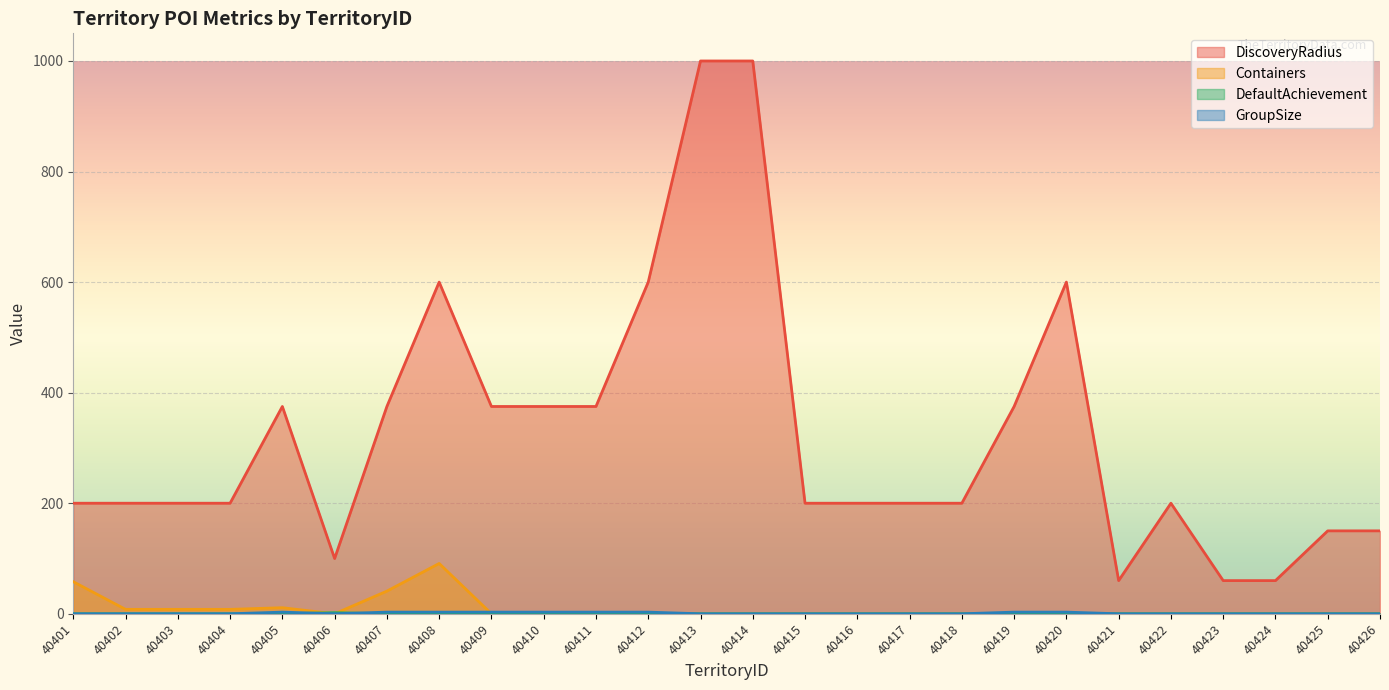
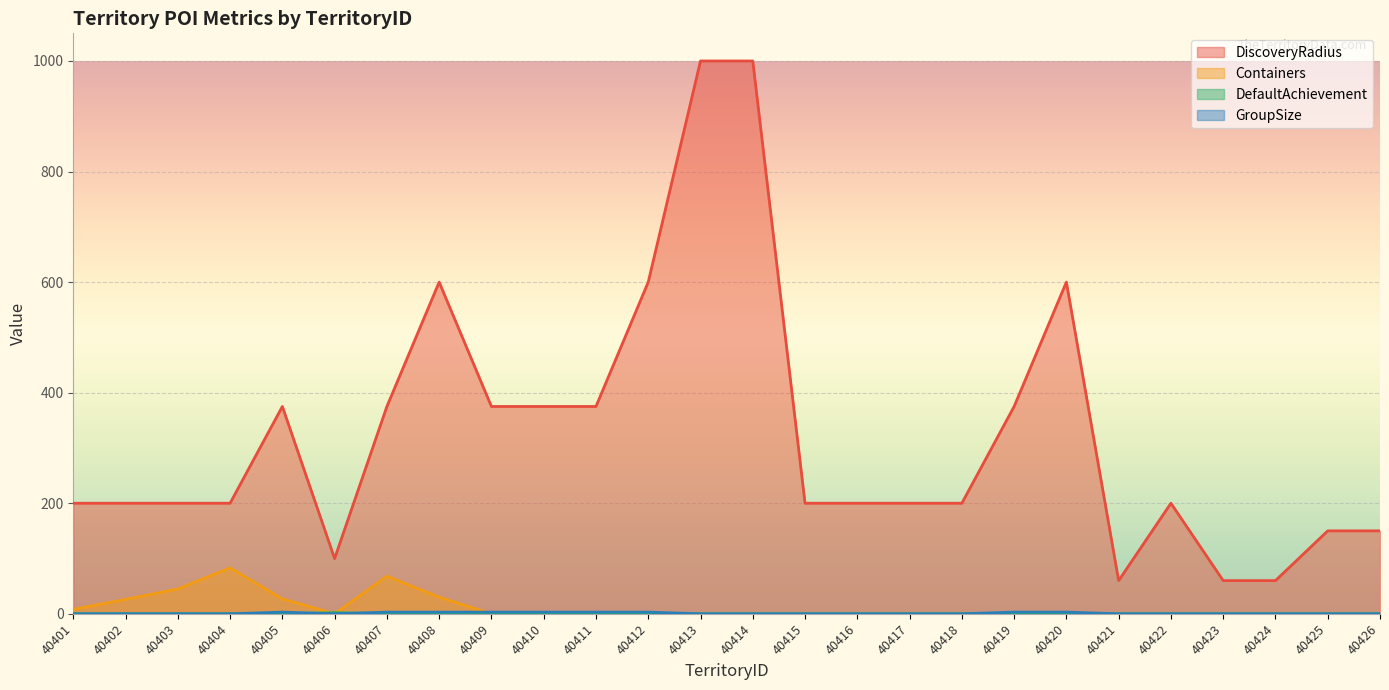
Containers, 40401: 60 -> 10
Containers, 40402: 10 -> 30
Containers, 40403: 10 -> 50
Containers, 40404: 10 -> 80
Containers, 40405: 10 -> 30
Containers, 40407: 40 -> 70
Containers, 40408: 90 -> 30
